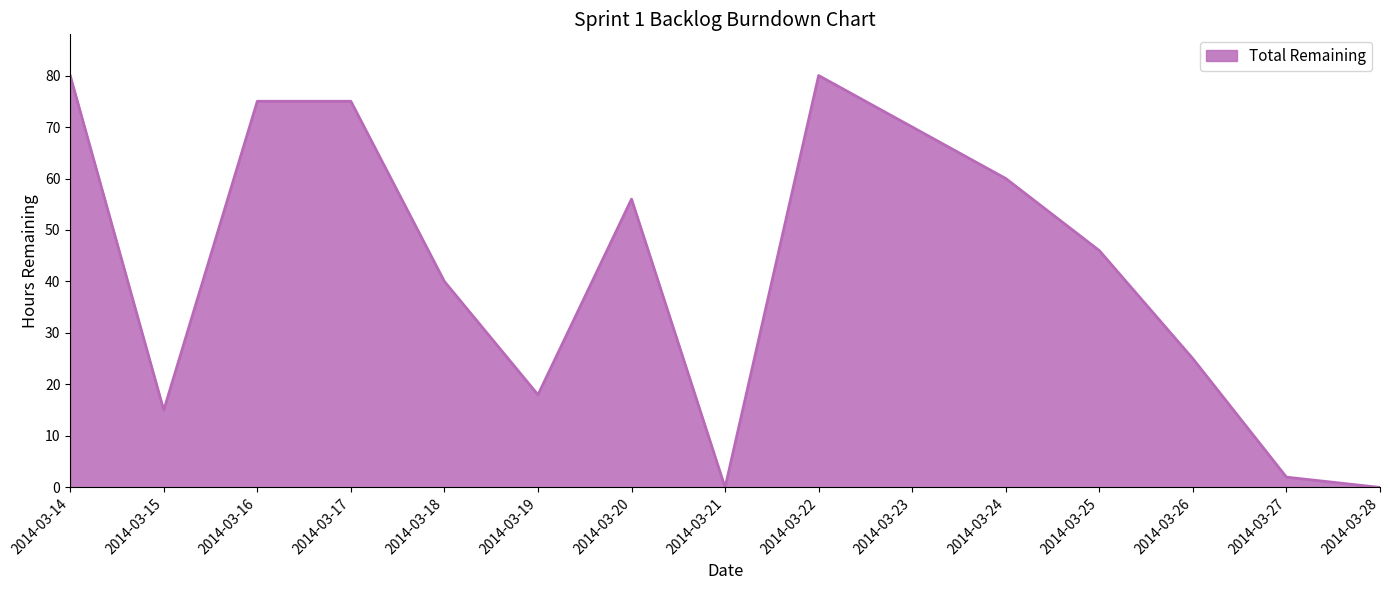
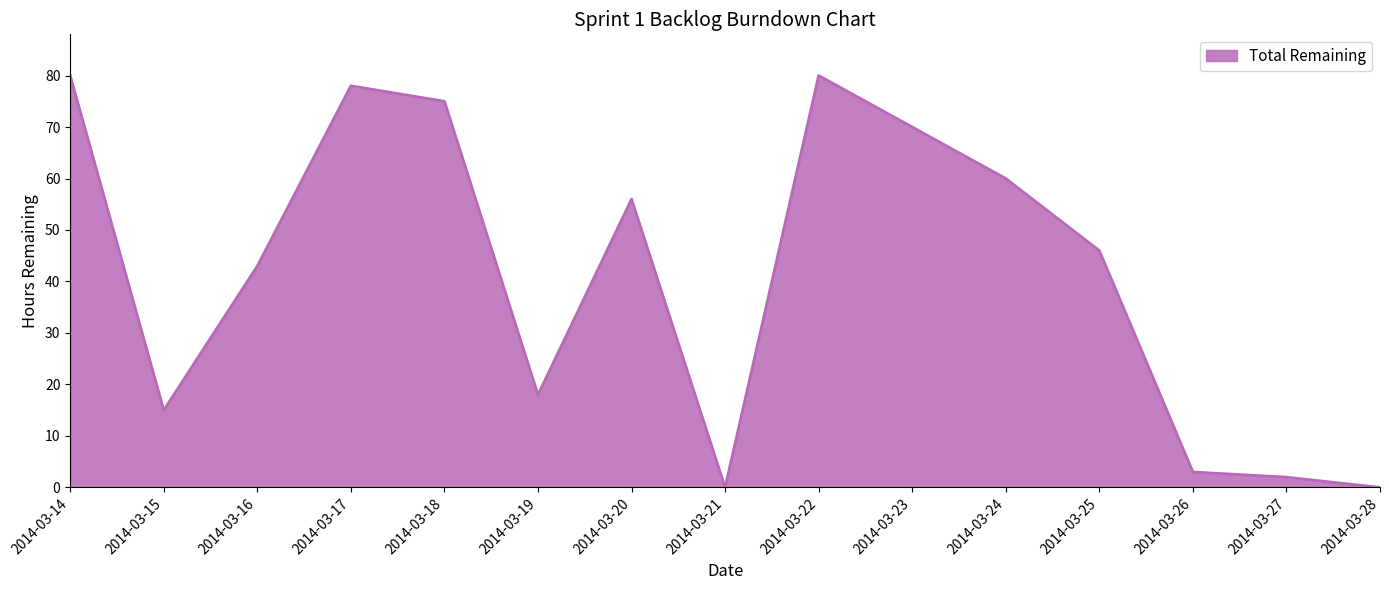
2014-03-16: 75 -> 43
2014-03-17: 75 -> 78
2014-03-18: 40 -> 75
2014-03-26: 25 -> 3
